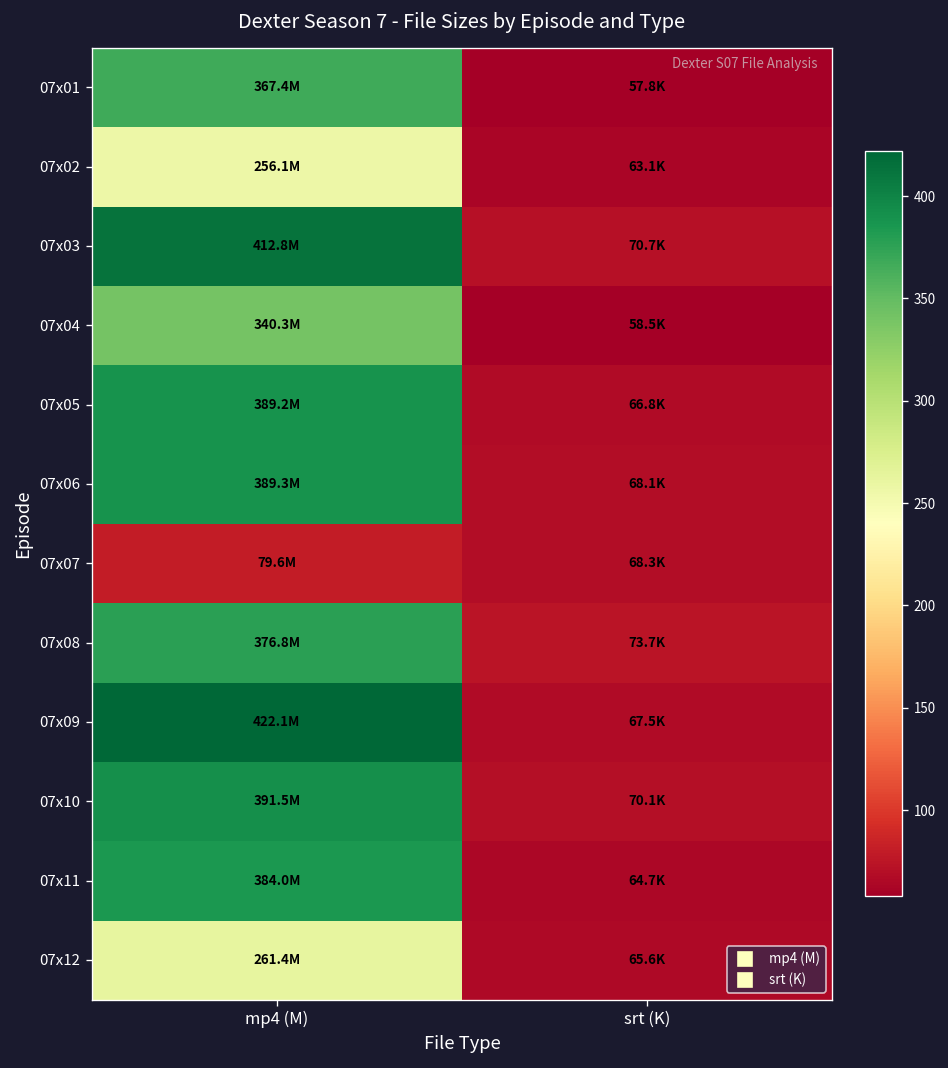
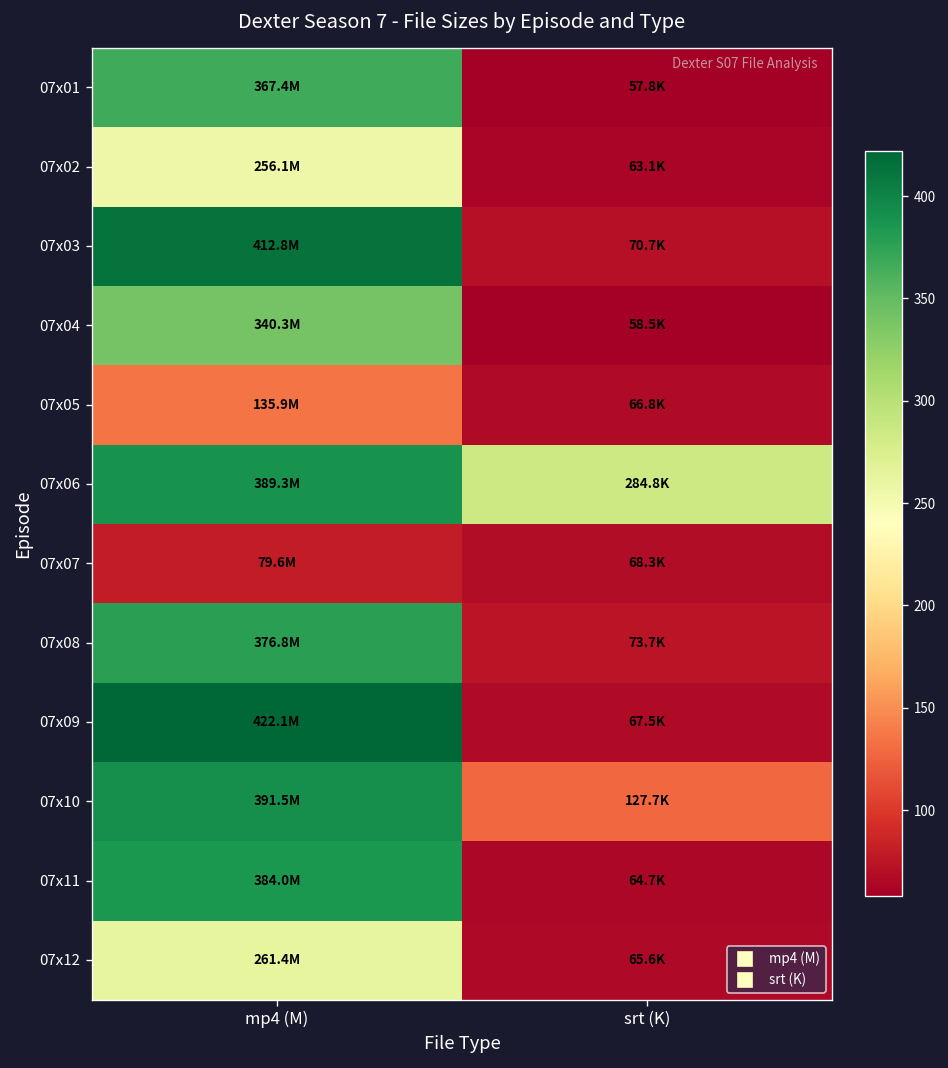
07x05, mp4 (M): 389.2M -> 135.9M
07x06, srt (K): 68.1K -> 284.8K
07x10, srt (K): 70.1K -> 127.7K
